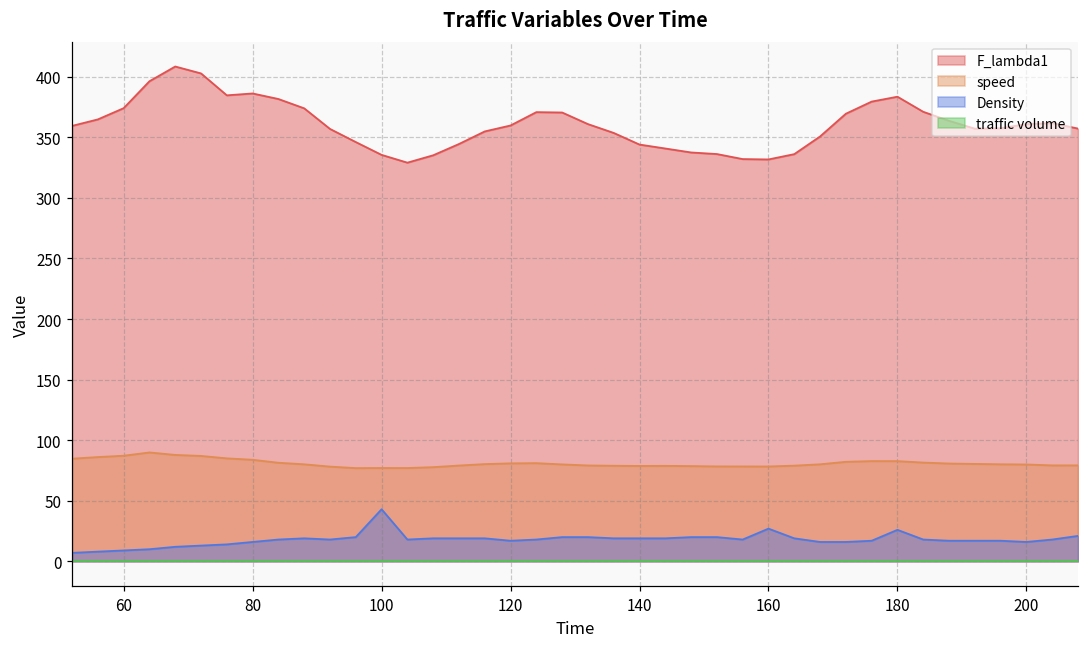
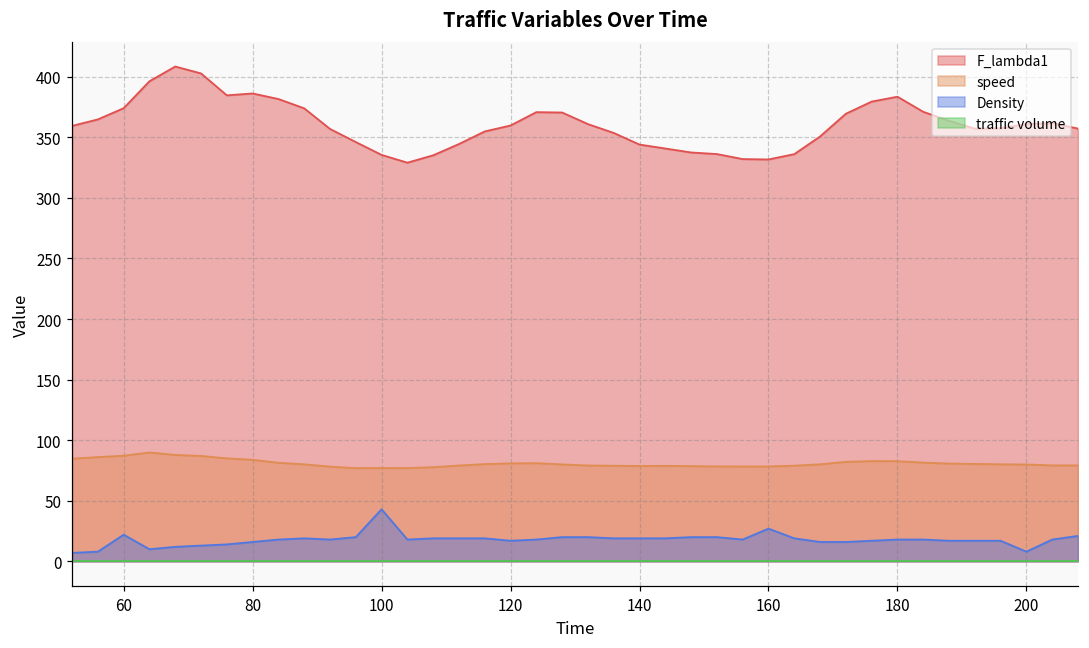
Density, 60: 9 -> 22
Density, 180: 26 -> 18
Density, 200: 16 -> 8
